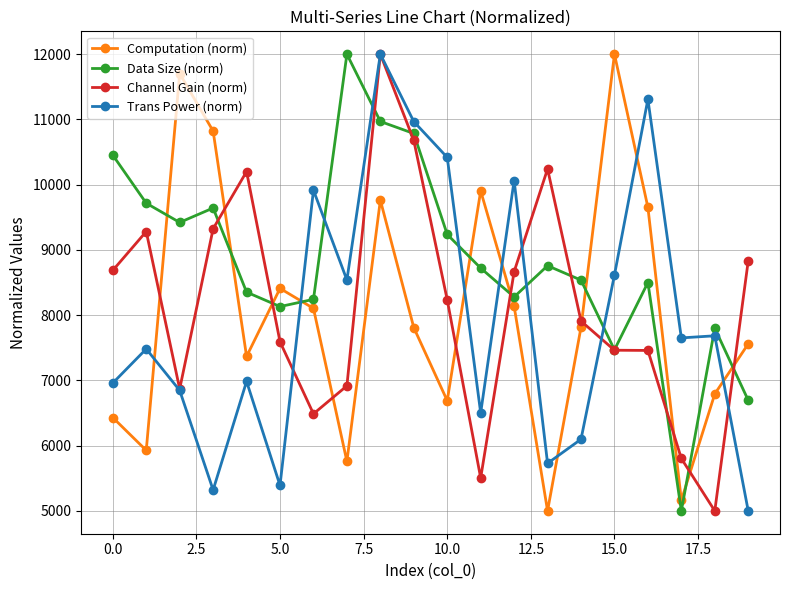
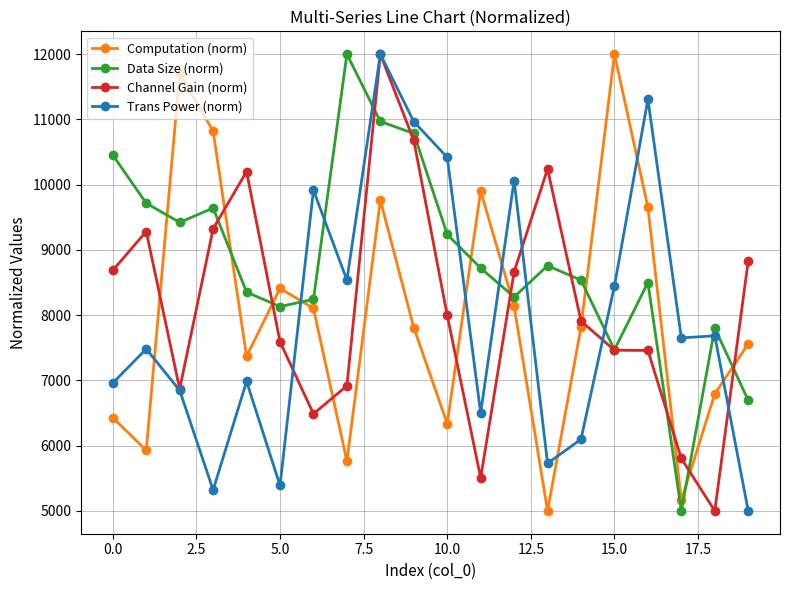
Computation (norm), 10.0: 6700 -> 6300
Channel Gain (norm), 10.0: 8200 -> 8000
Trans Power (norm), 15.0: 8600 -> 8400
